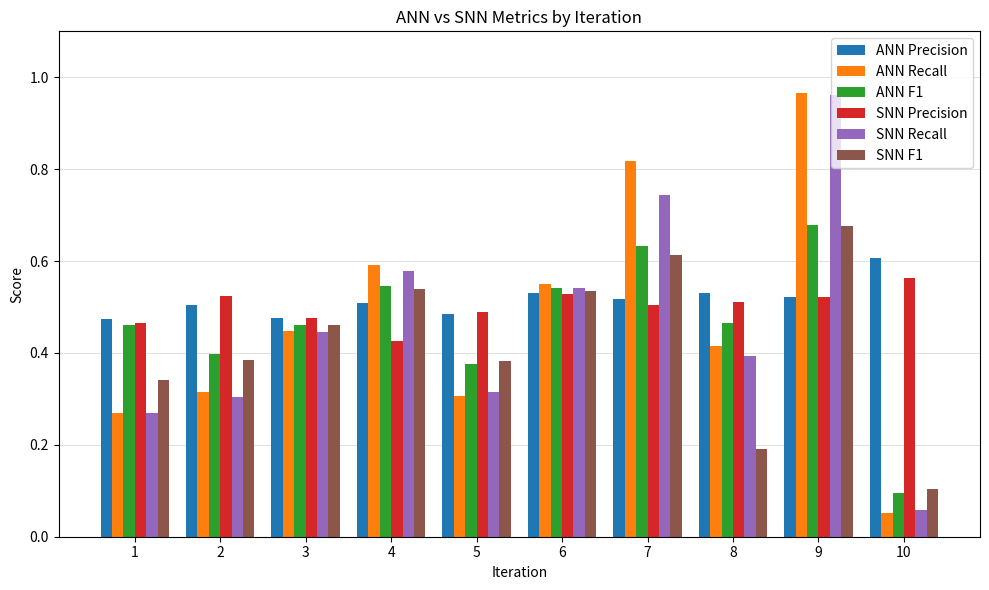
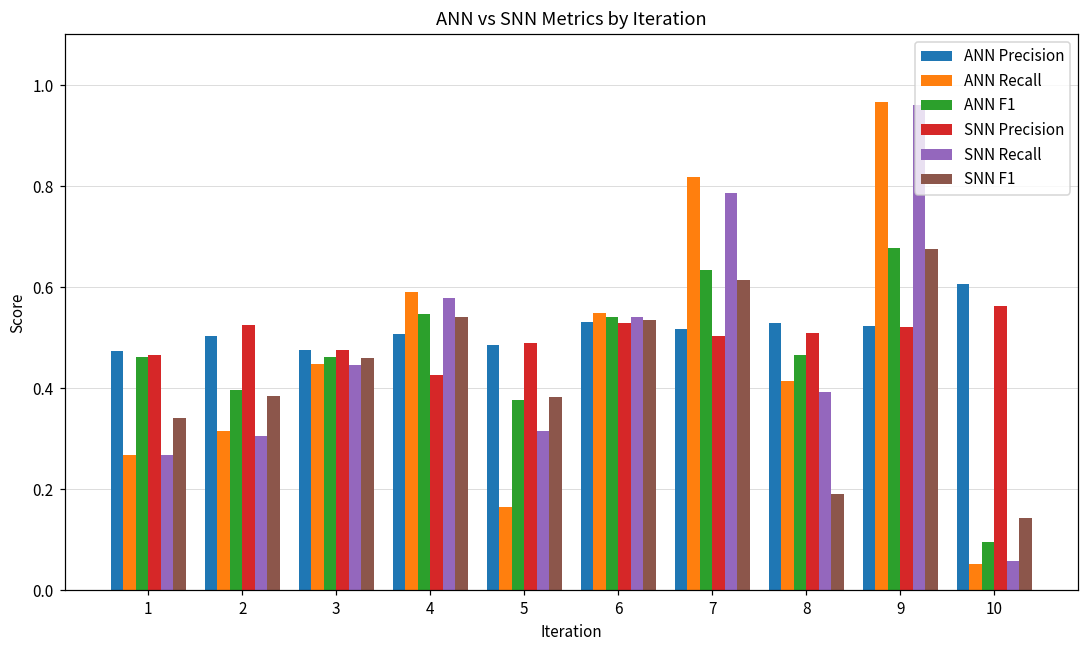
ANN Recall, 5: 0.31 -> 0.16
SNN Recall, 7: 0.74 -> 0.79
SNN F1, 10: 0.10 -> 0.14
